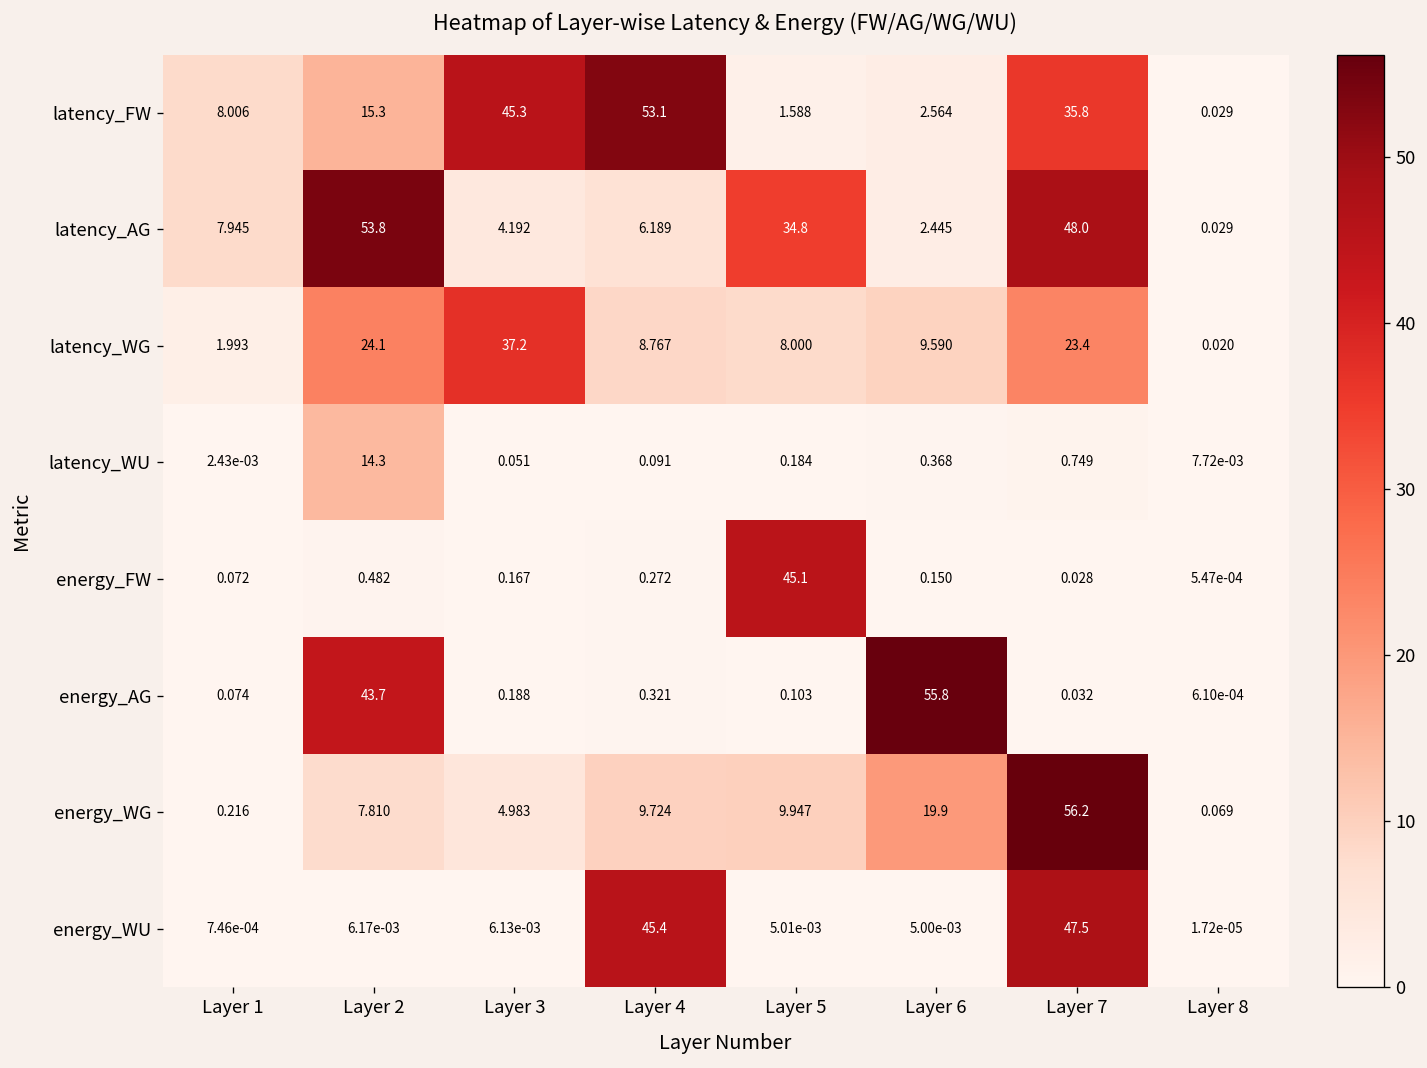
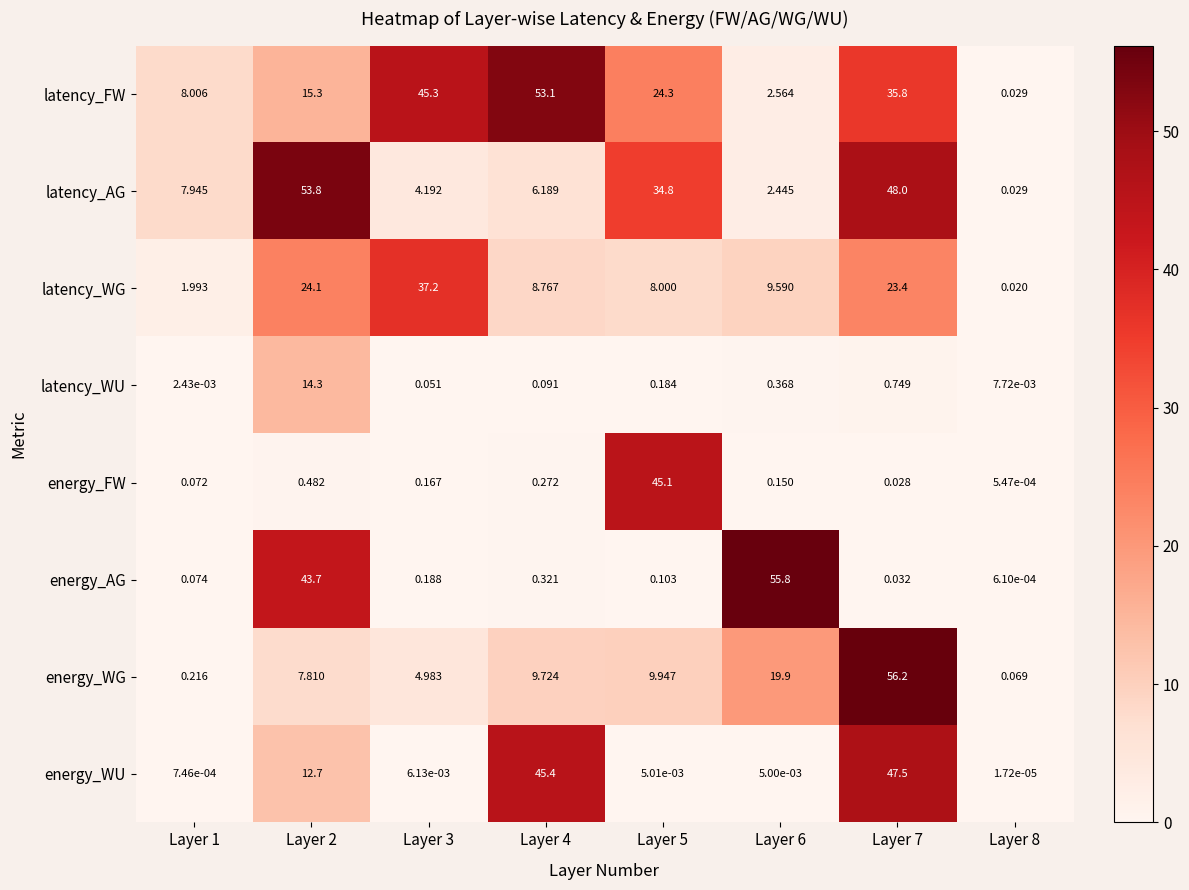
latency_FW, Layer 5: 1.588 -> 24.3
energy_WU, Layer 2: 6.17e-03 -> 12.7
